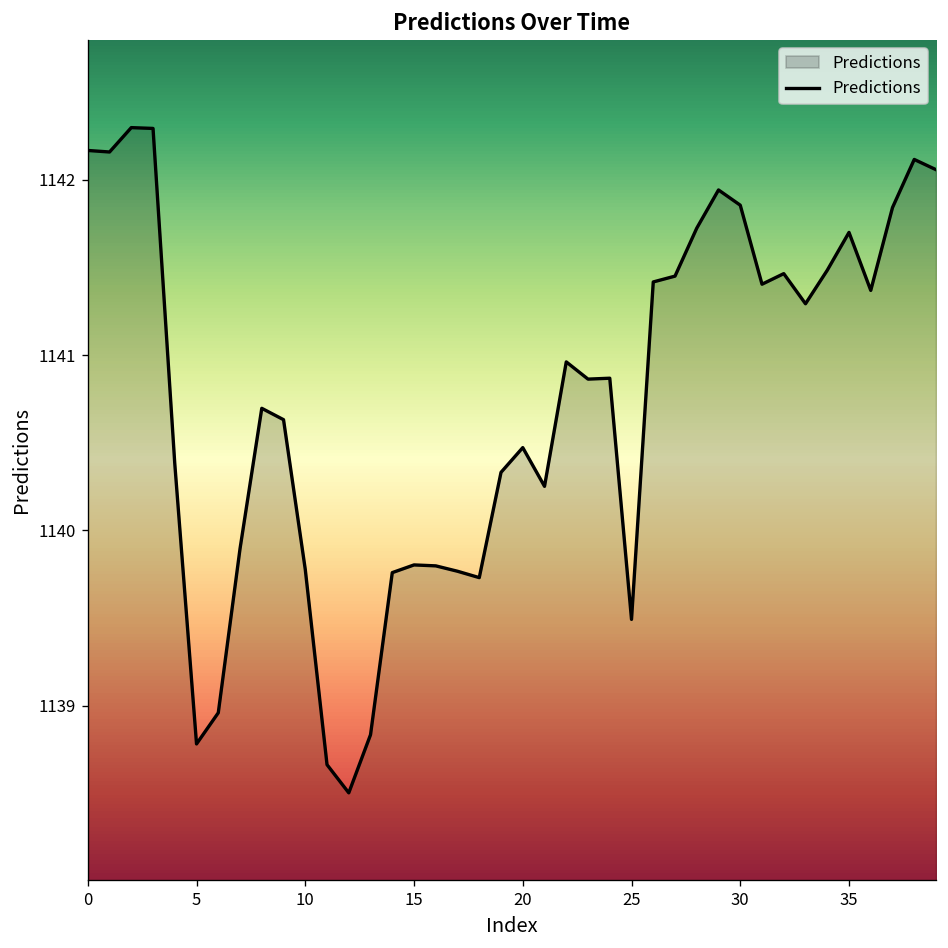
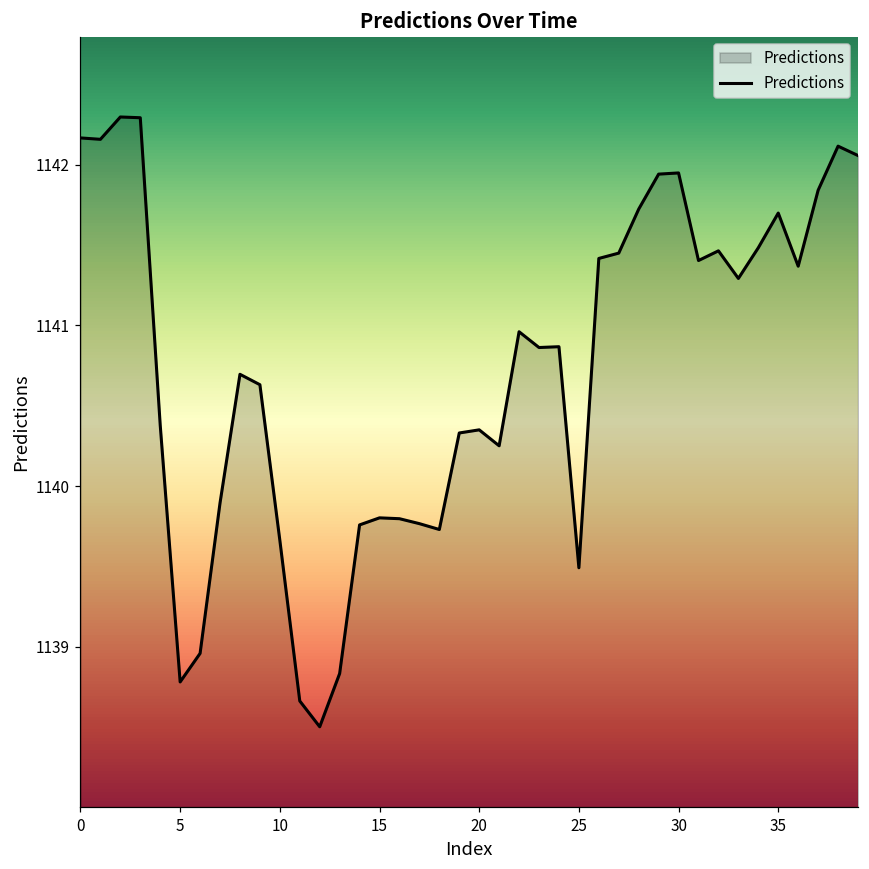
10: 1139.78 -> 1139.66
20: 1140.47 -> 1140.35
30: 1141.86 -> 1141.95
